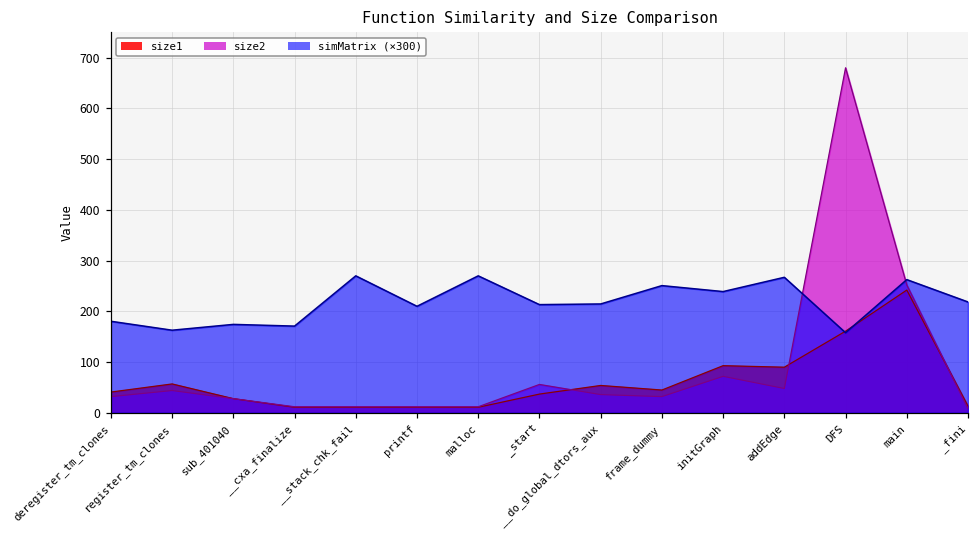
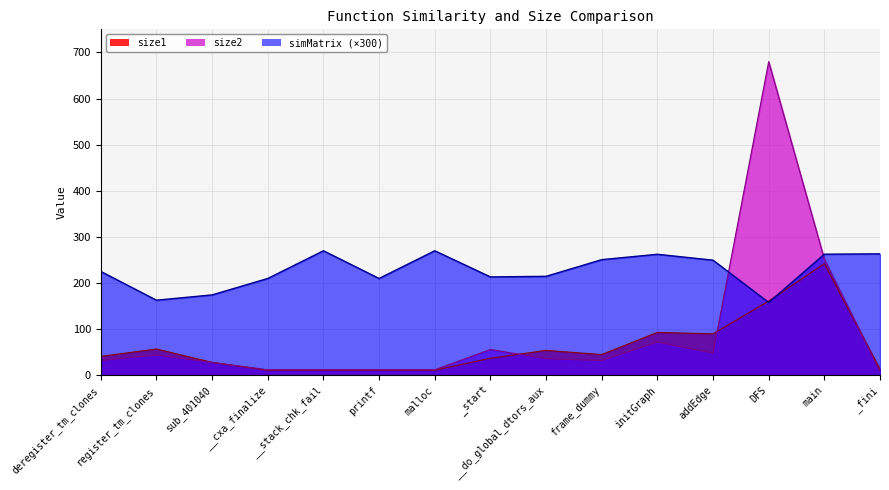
simMatrix (×300), deregister_tm_clones: 180 -> 230
simMatrix (×300), __cxa_finalize: 170 -> 210
simMatrix (×300), initGraph: 240 -> 260
simMatrix (×300), addEdge: 270 -> 250
simMatrix (×300), _fini: 220 -> 260
